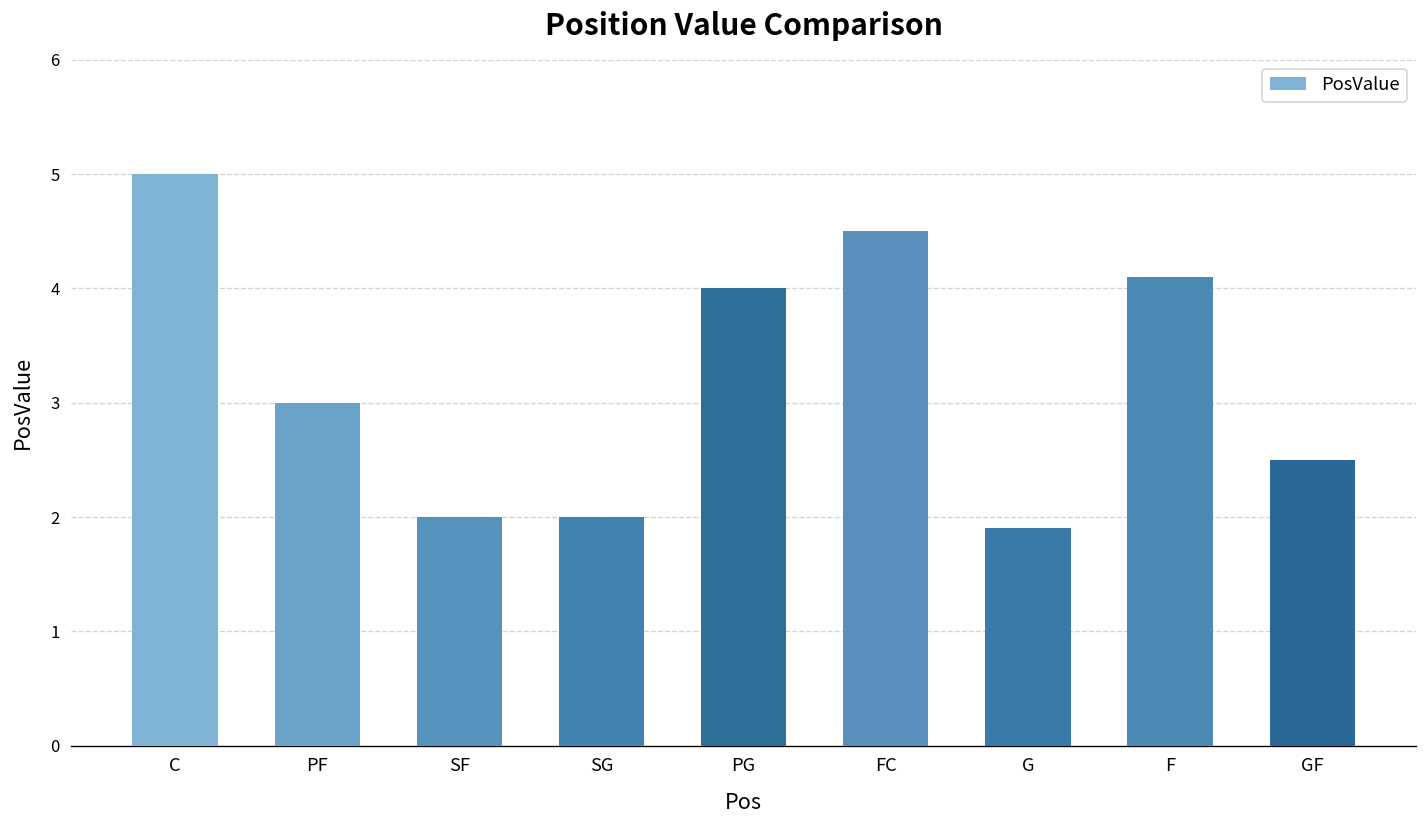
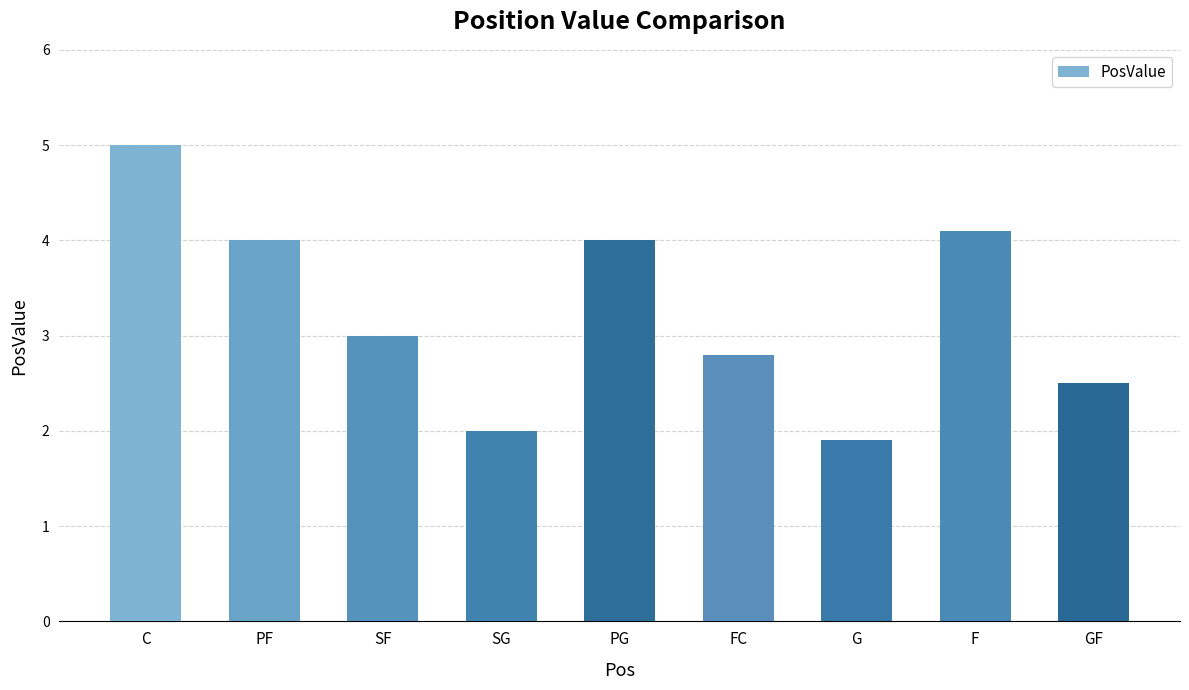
PF: 3 -> 4
SF: 2 -> 3
FC: 4.5 -> 2.8
